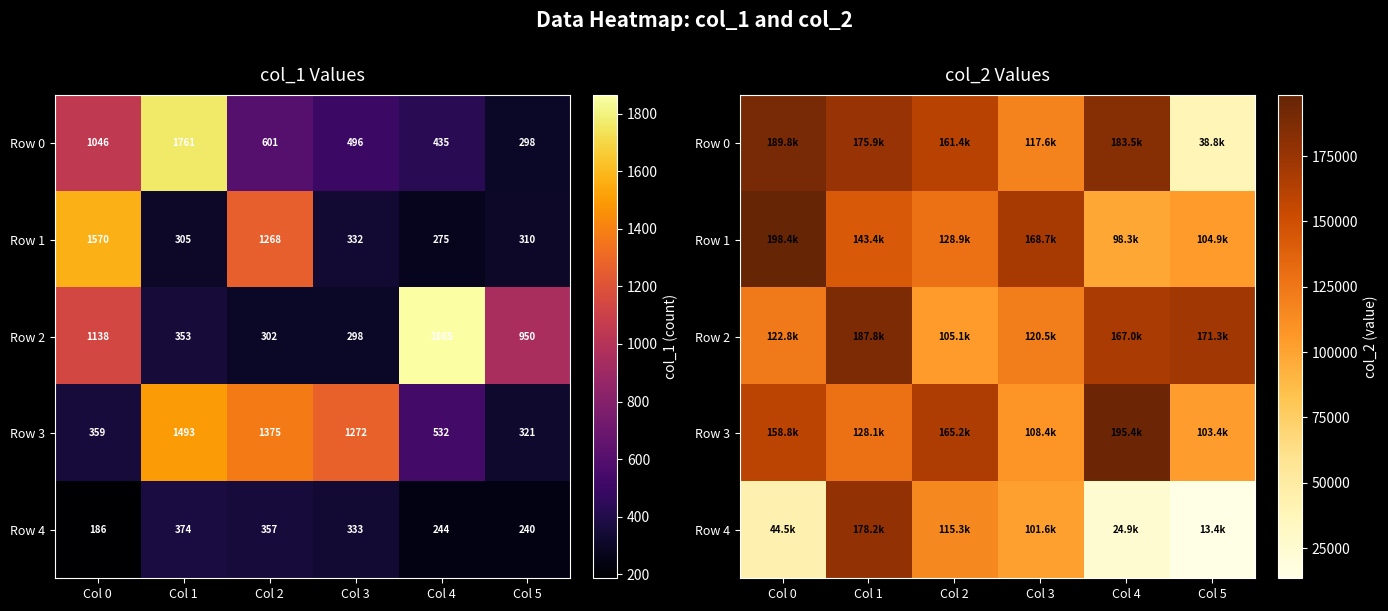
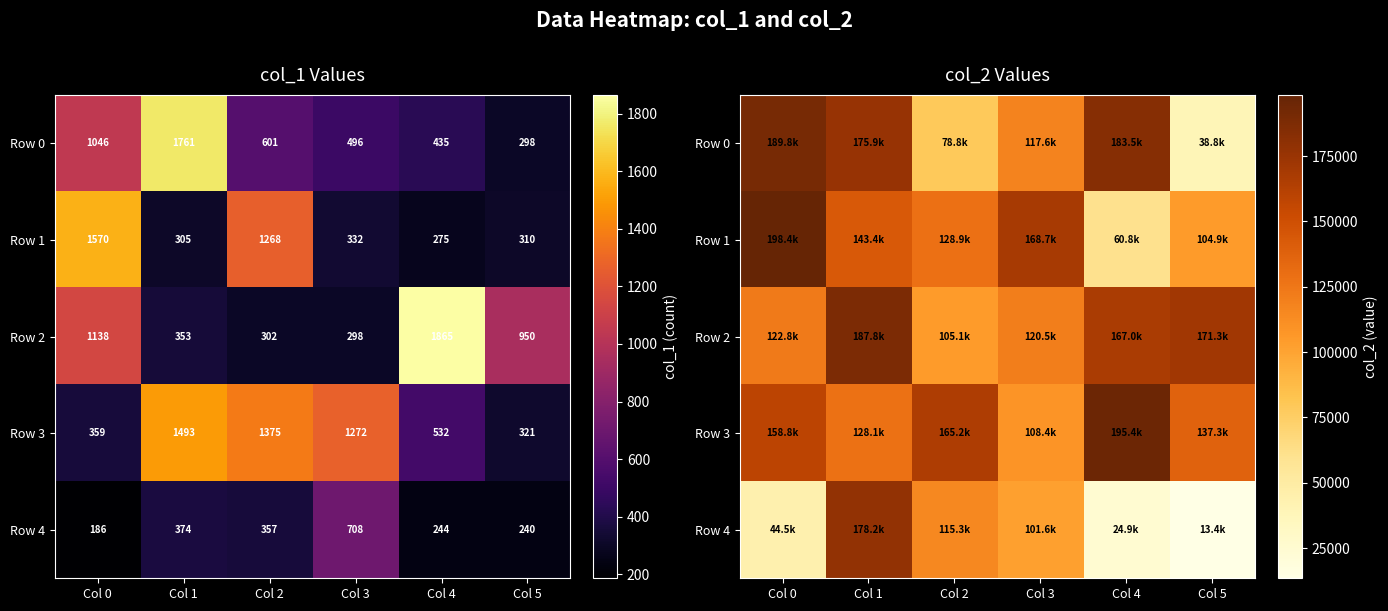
col_1 Values, Row 4, Col 3: 333 -> 708
col_2 Values, Row 0, Col 2: 161.4k -> 78.8k
col_2 Values, Row 1, Col 4: 98.3k -> 60.8k
col_2 Values, Row 3, Col 5: 103.4k -> 137.3k
